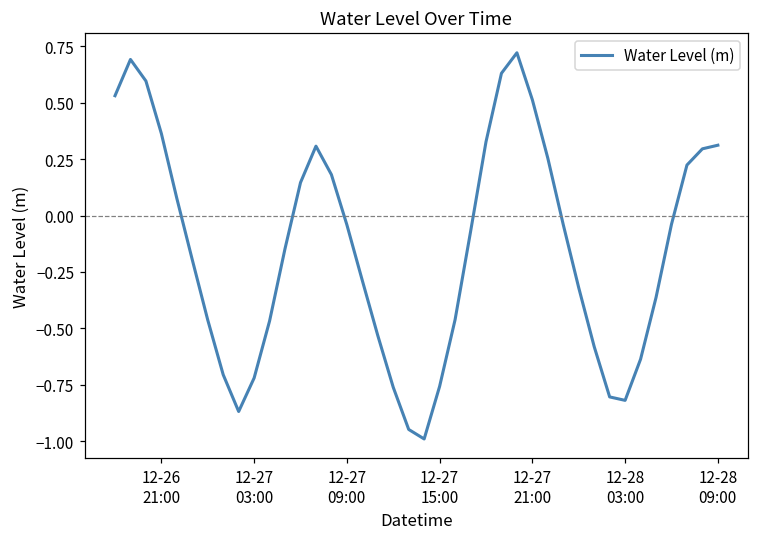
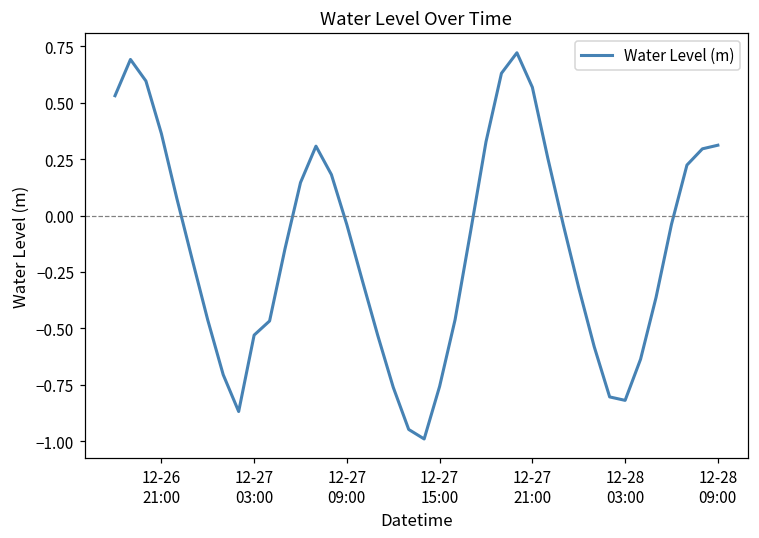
12-27 03:00: -0.72 -> -0.53
12-27 21:00: 0.51 -> 0.57
